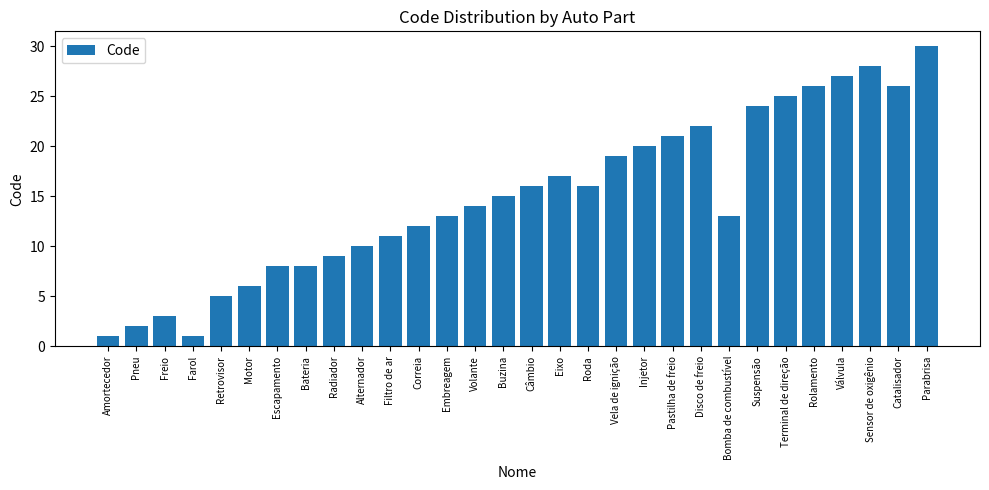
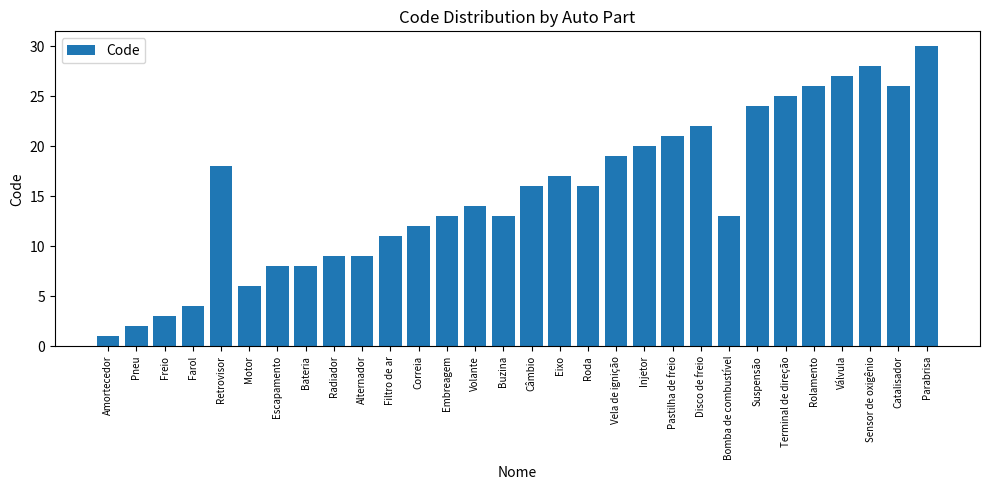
Farol: 1 -> 4
Retrovisor: 5 -> 18
Alternador: 10 -> 9
Buzina: 15 -> 13
